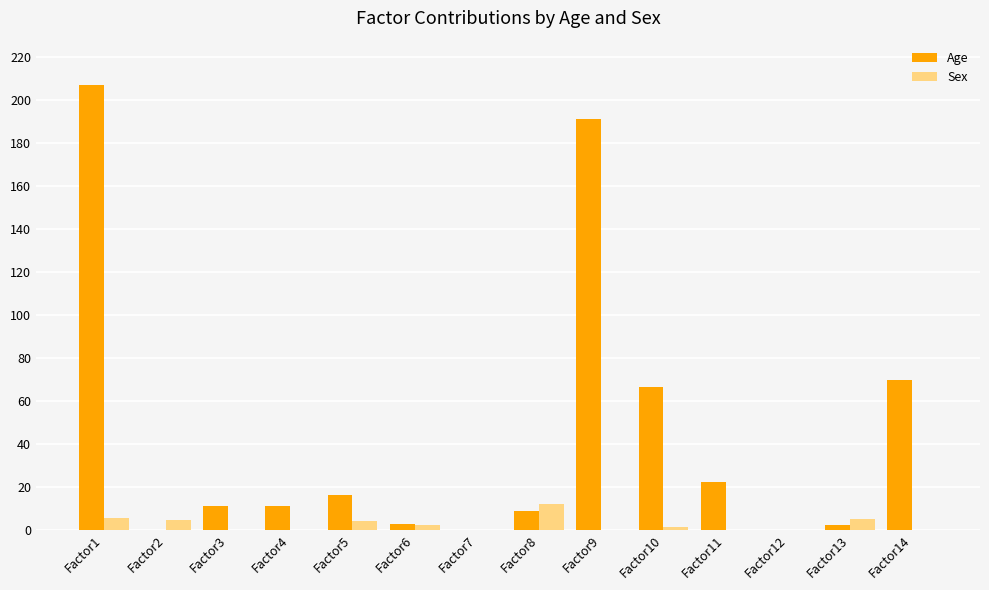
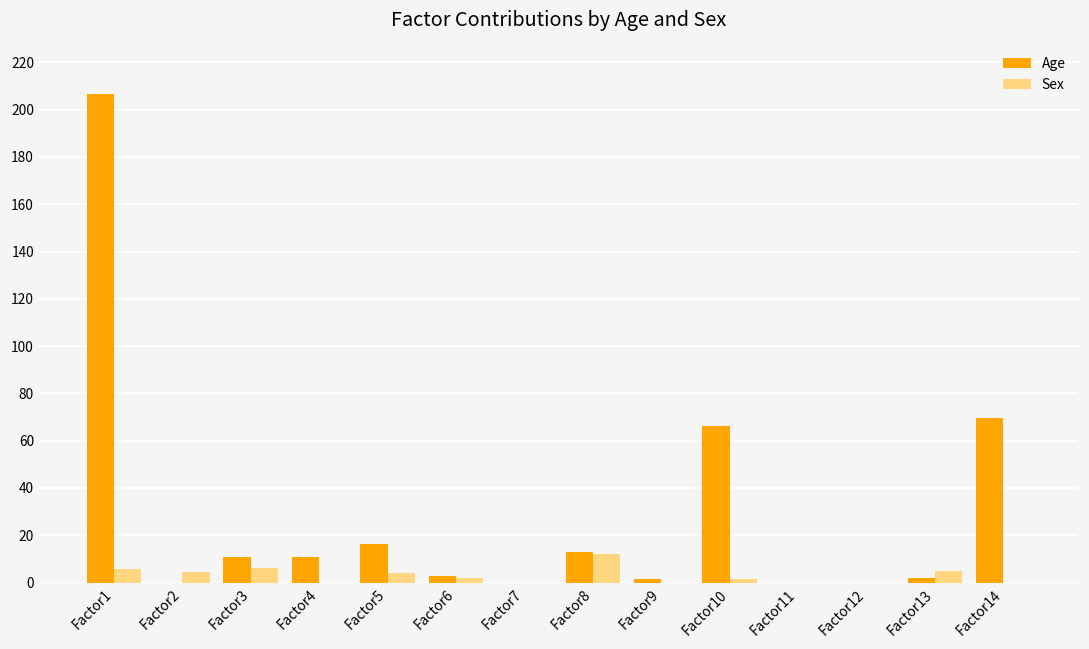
Sex, Factor3: 0 -> 6
Age, Factor8: 9 -> 13
Age, Factor9: 191 -> 1
Age, Factor11: 22 -> 0
